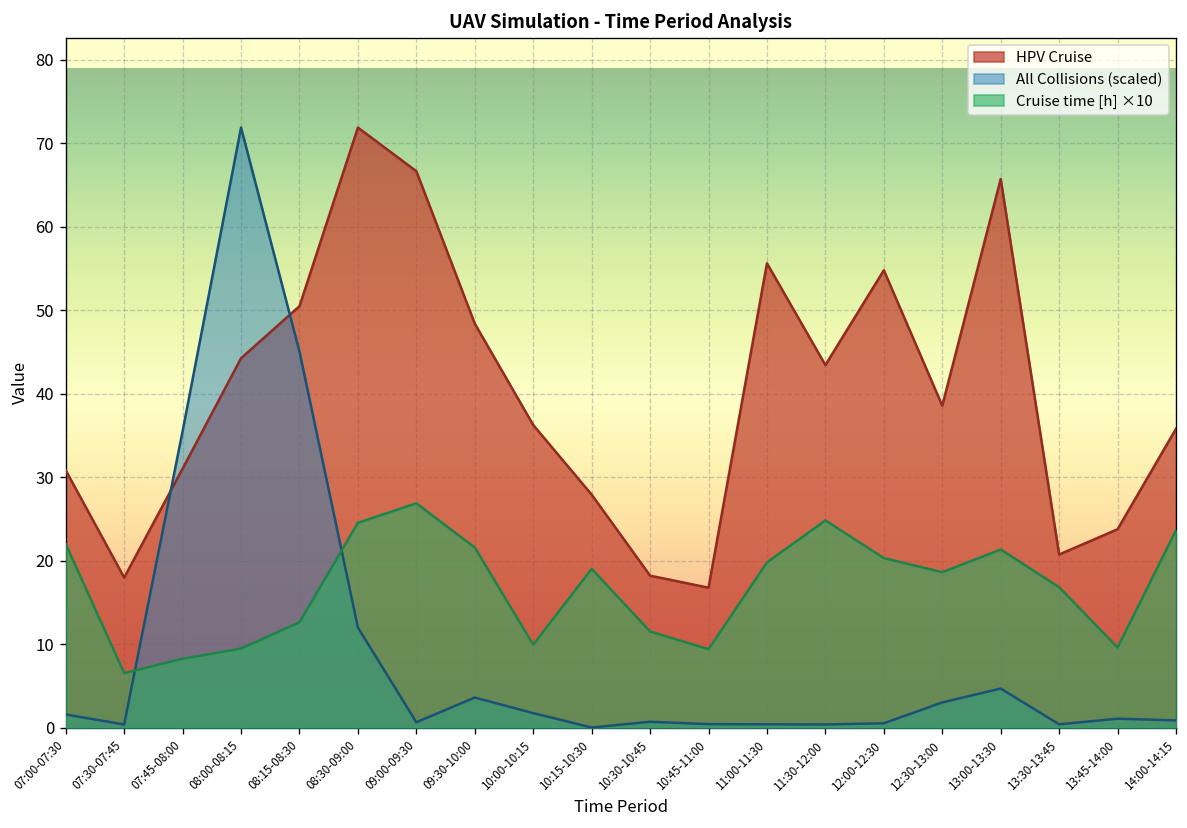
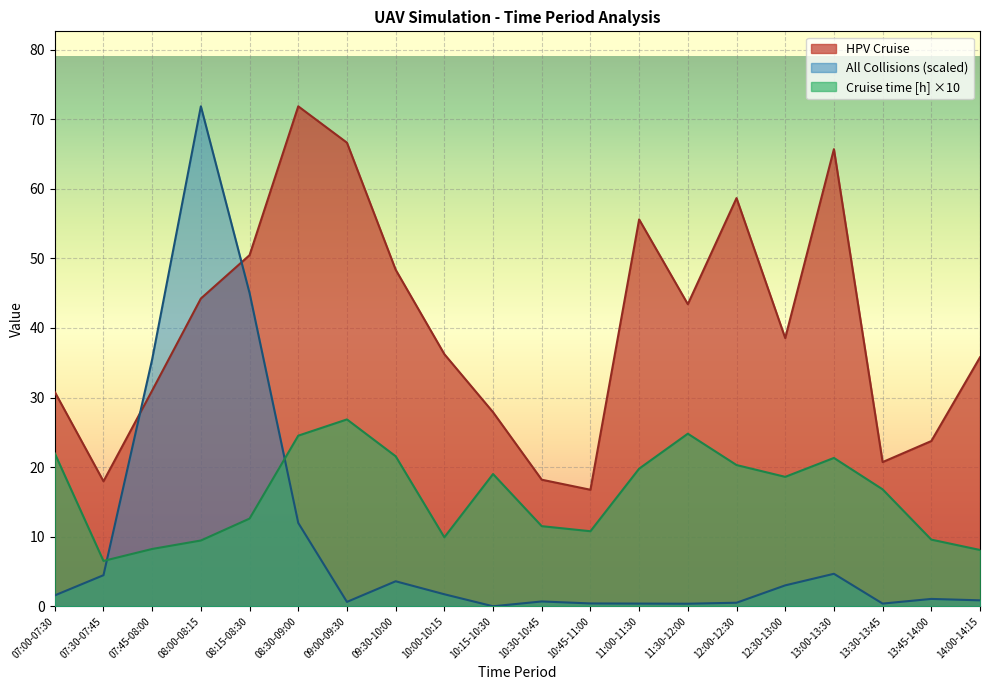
All Collisions (scaled), 07:30-07:45: 0 -> 4
Cruise time [h] ×10, 10:45-11:00: 9 -> 11
HPV Cruise, 12:00-12:30: 55 -> 59
Cruise time [h] ×10, 14:00-14:15: 24 -> 8
